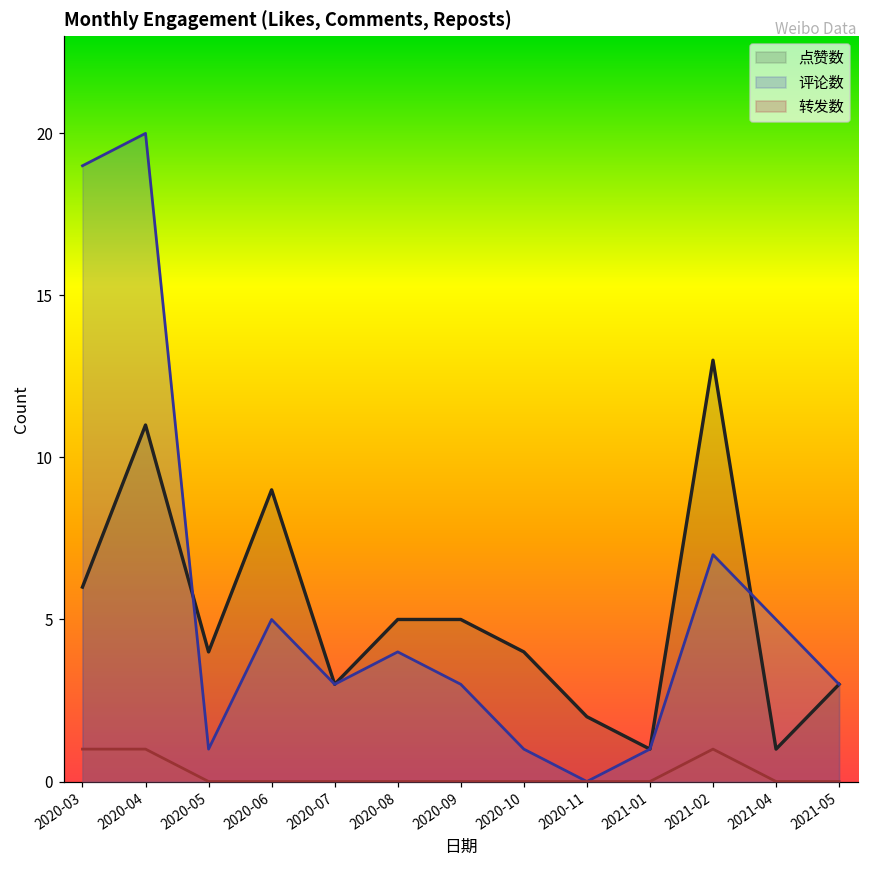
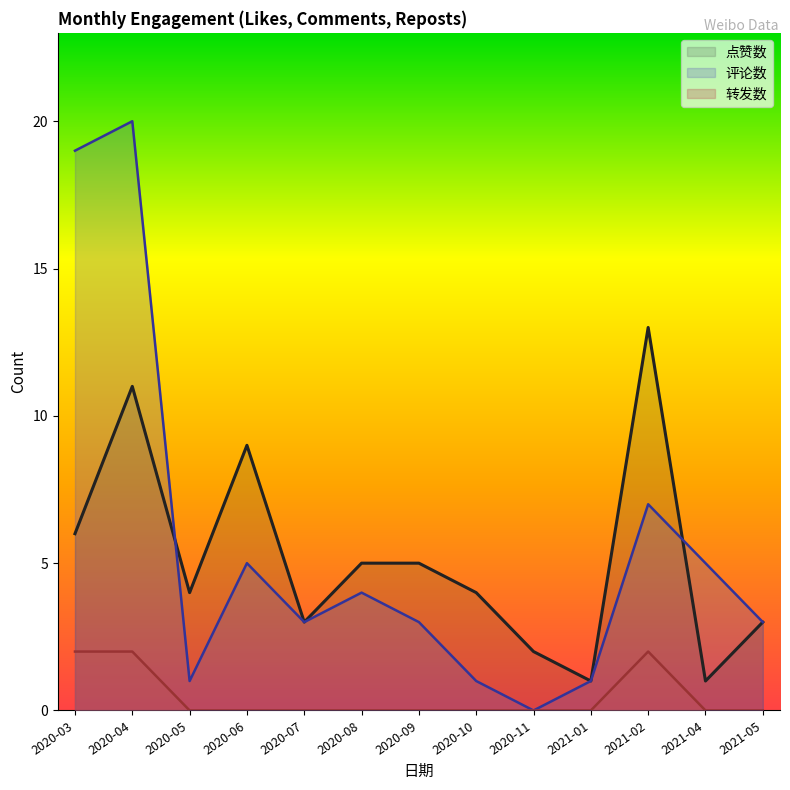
转发数, 2020-03: 1 -> 2
转发数, 2020-04: 1 -> 2
转发数, 2021-02: 1 -> 2
